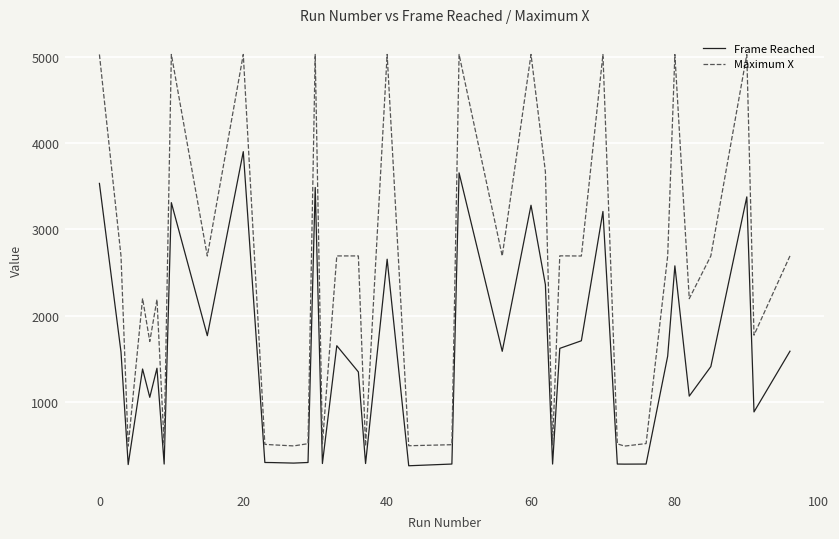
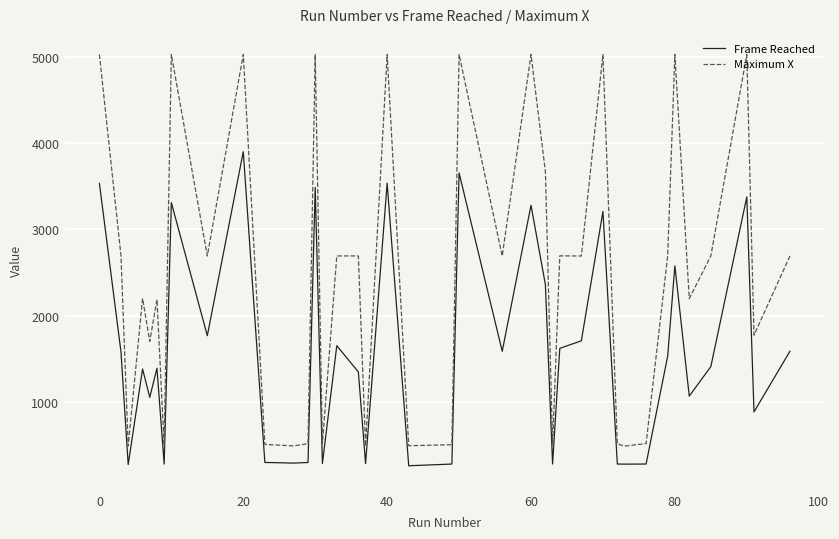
Frame Reached, 40: 2700 -> 3500
